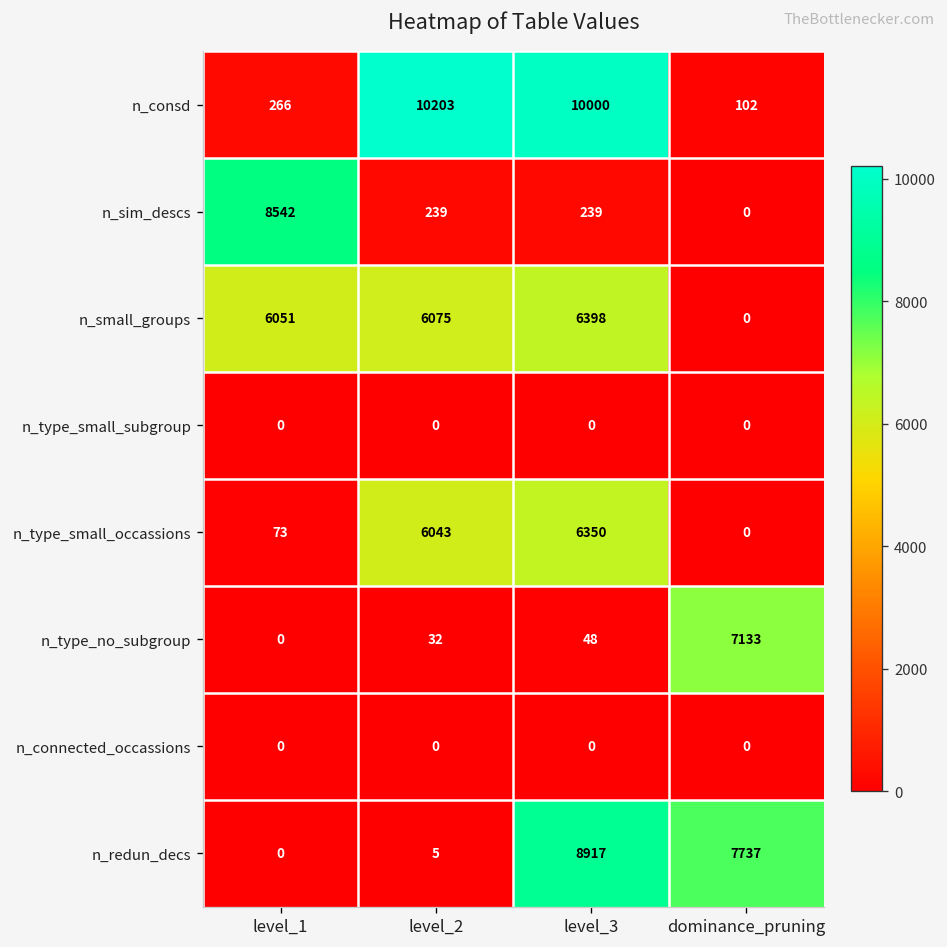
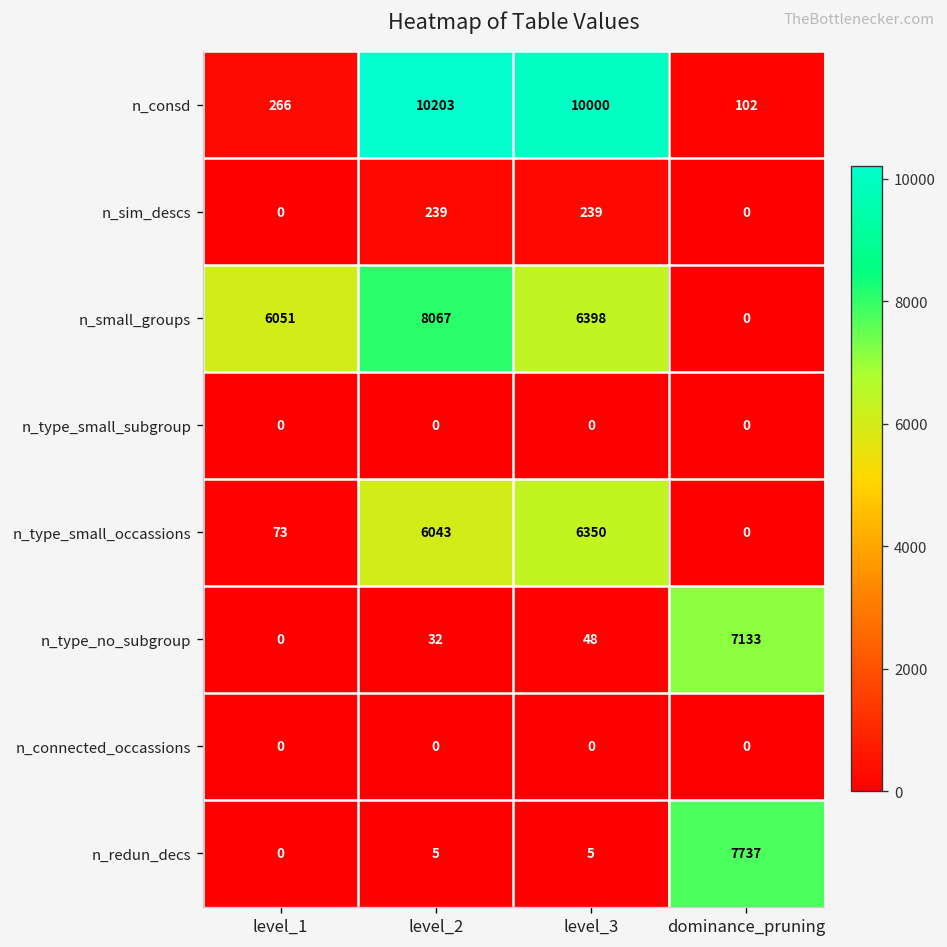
n_sim_descs, level_1: 8542 -> 0
n_small_groups, level_2: 6075 -> 8067
n_redun_decs, level_3: 8917 -> 5
